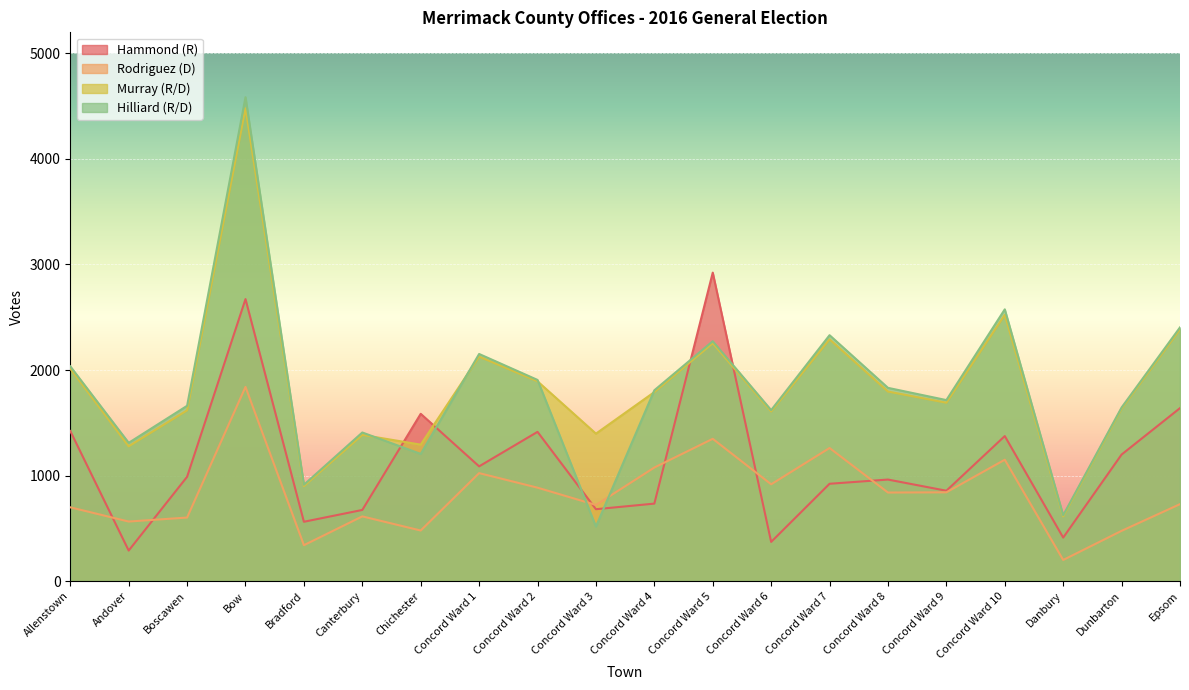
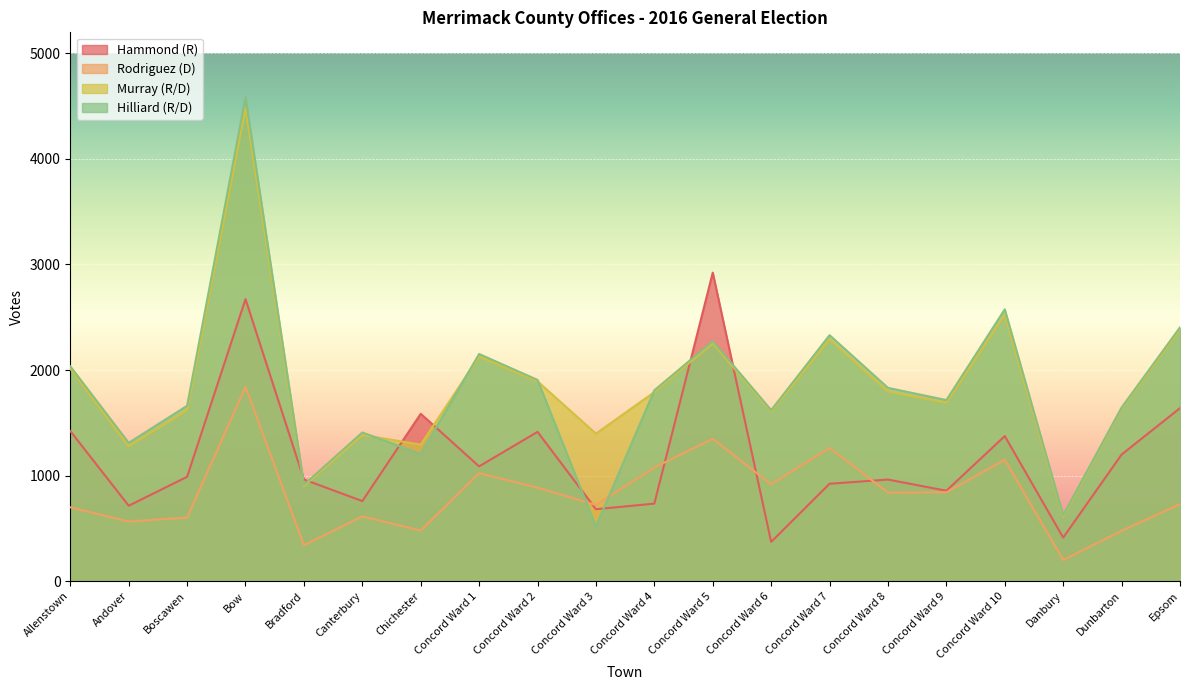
Hammond (R), Andover: 290 -> 710
Hammond (R), Bradford: 560 -> 960
Hammond (R), Canterbury: 670 -> 760
